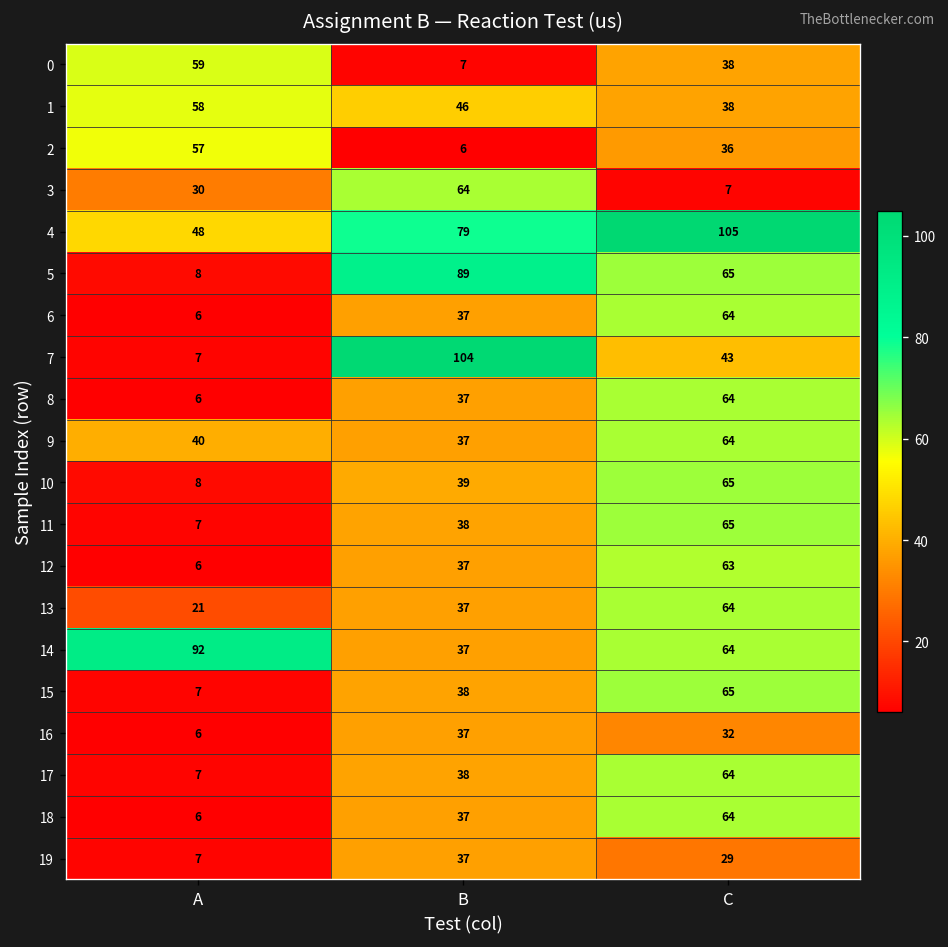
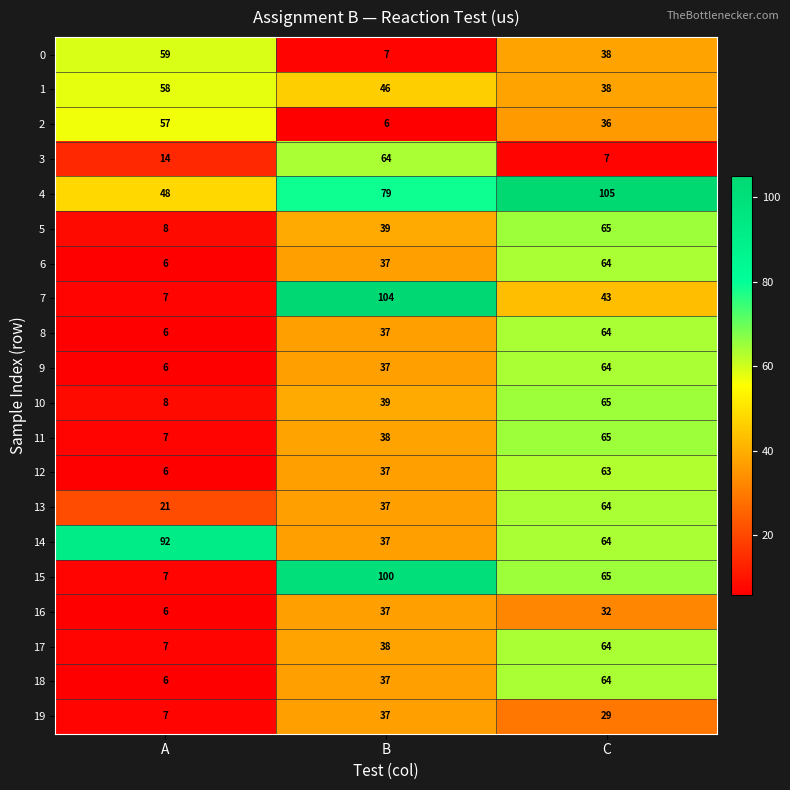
3, A: 30 -> 14
5, B: 89 -> 39
9, A: 40 -> 6
15, B: 38 -> 100
